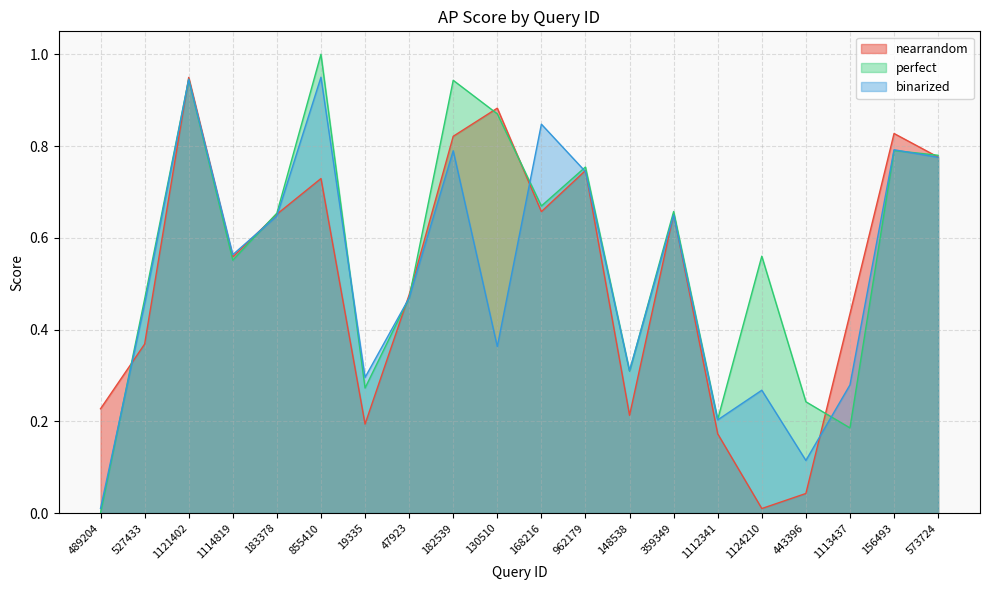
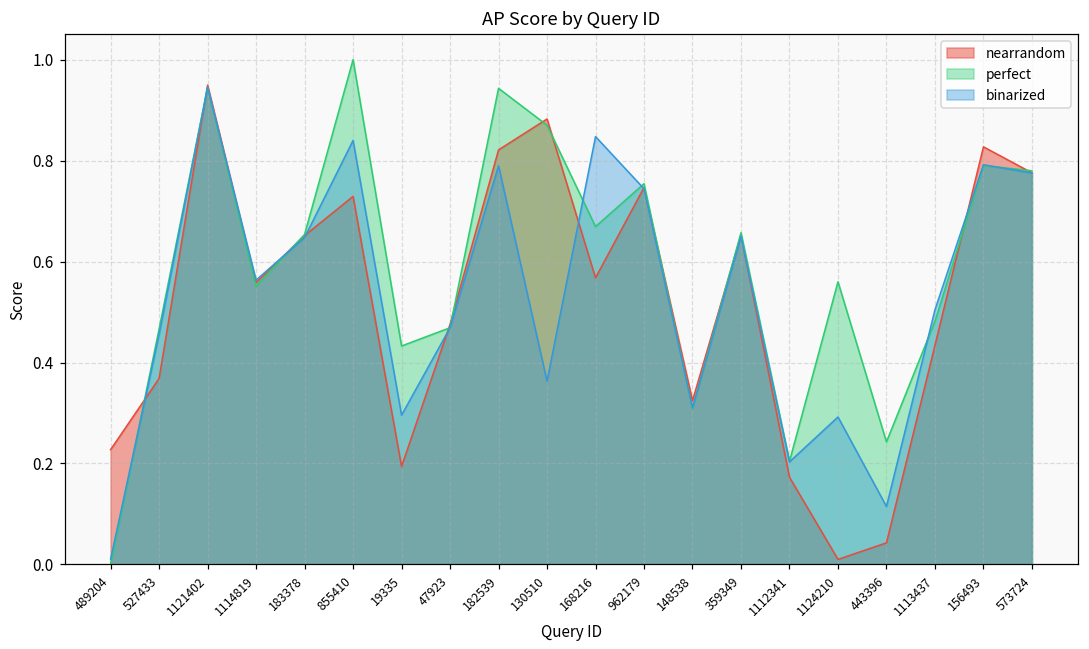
binarized, 855410: 0.95 -> 0.84
perfect, 19335: 0.27 -> 0.43
nearrandom, 168216: 0.66 -> 0.57
nearrandom, 148538: 0.21 -> 0.32
binarized, 1124210: 0.27 -> 0.29
perfect, 1113437: 0.19 -> 0.48
binarized, 1113437: 0.28 -> 0.50
